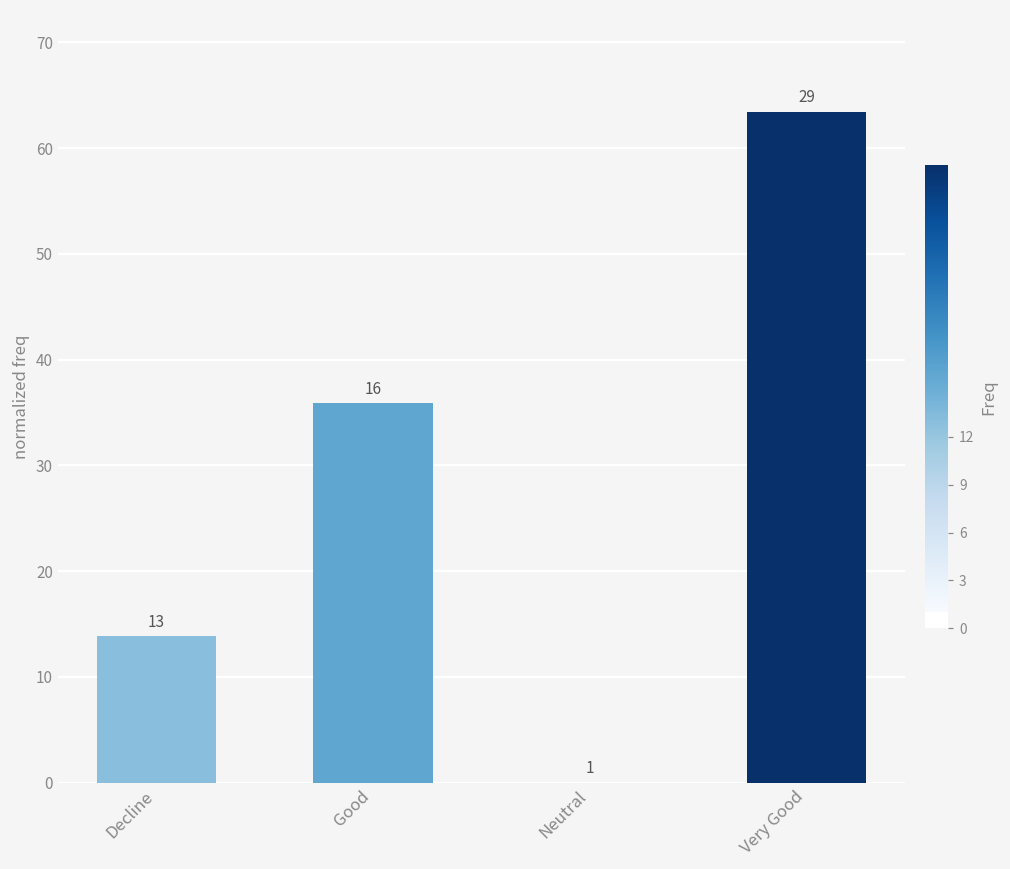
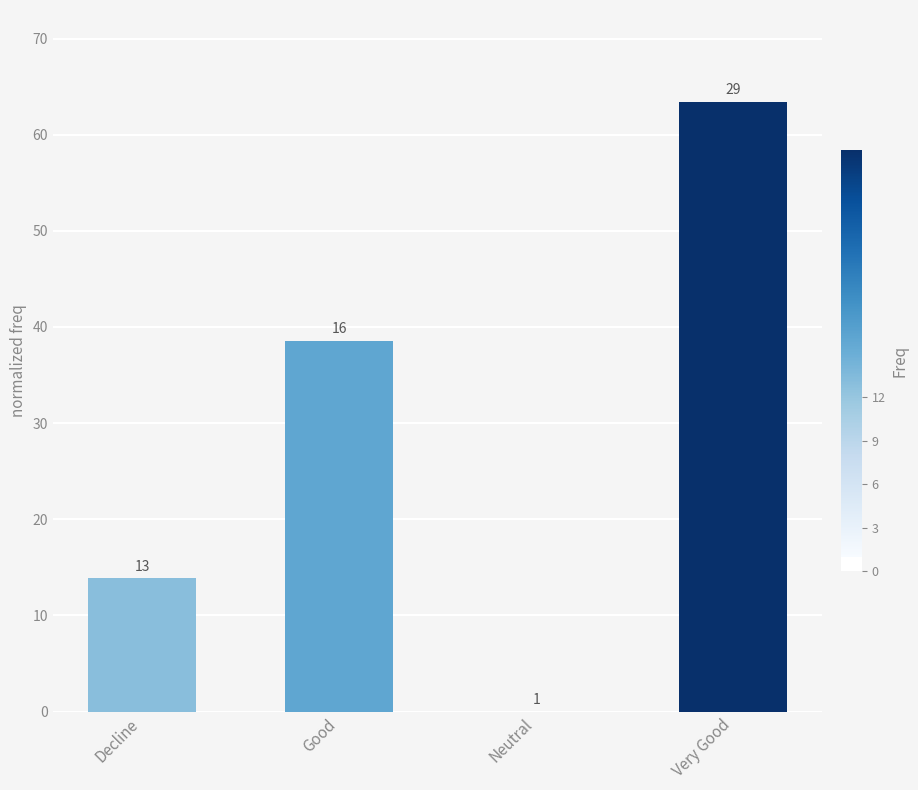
Good: 36 -> 39
